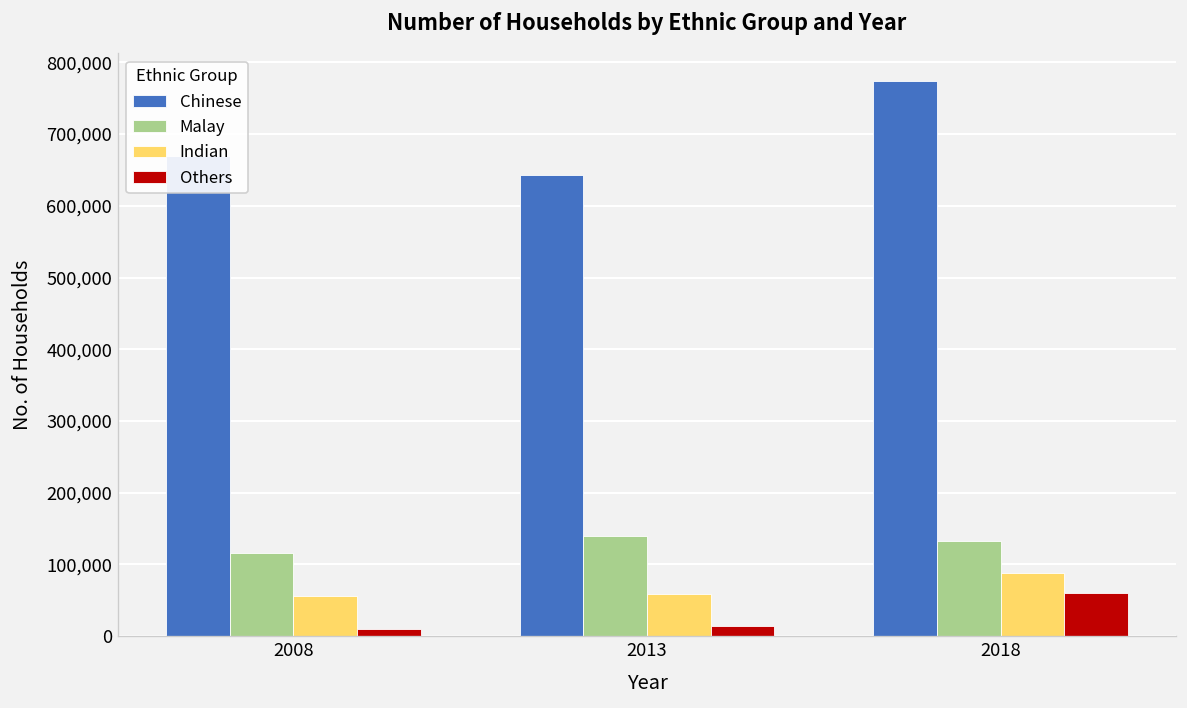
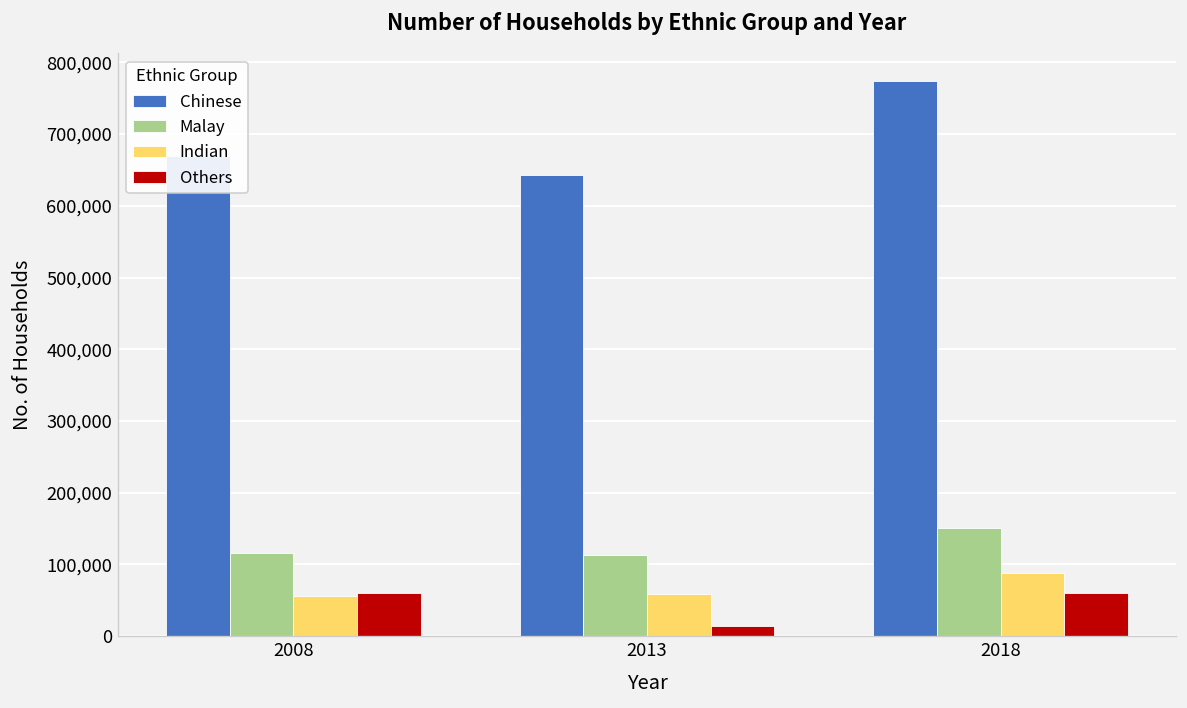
Others, 2008: 10,000 -> 60,000
Malay, 2013: 140,000 -> 110,000
Malay, 2018: 130,000 -> 150,000
